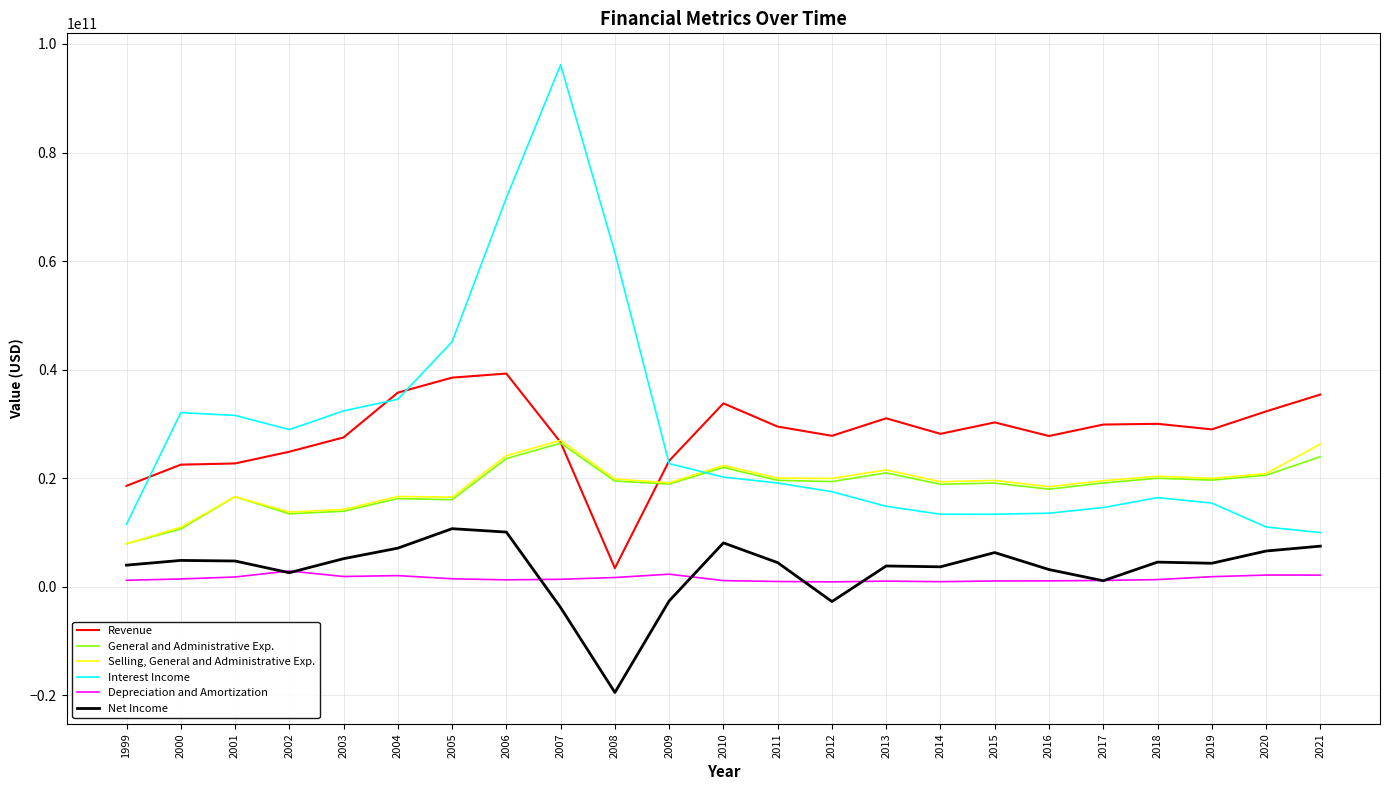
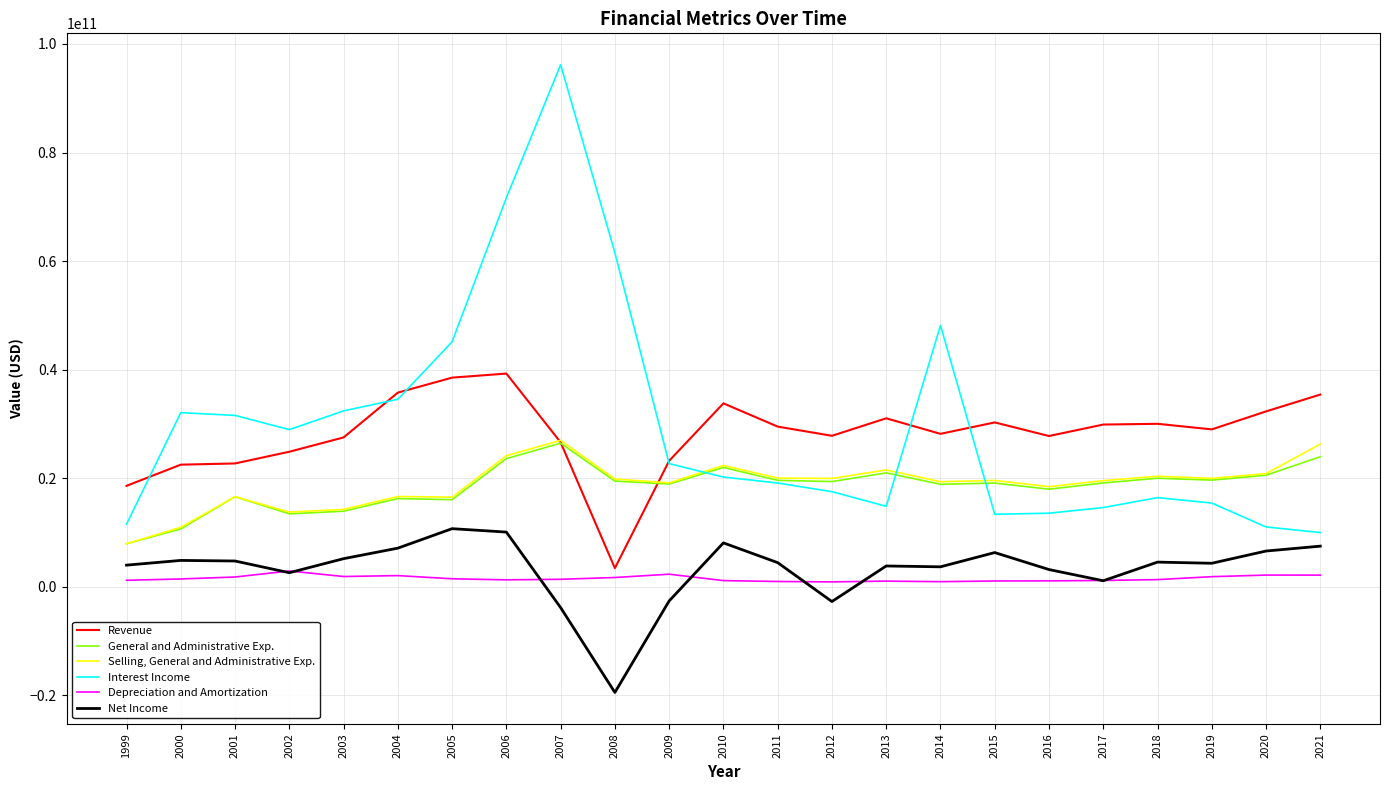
Interest Income, 2014: 13000000000 -> 48000000000
